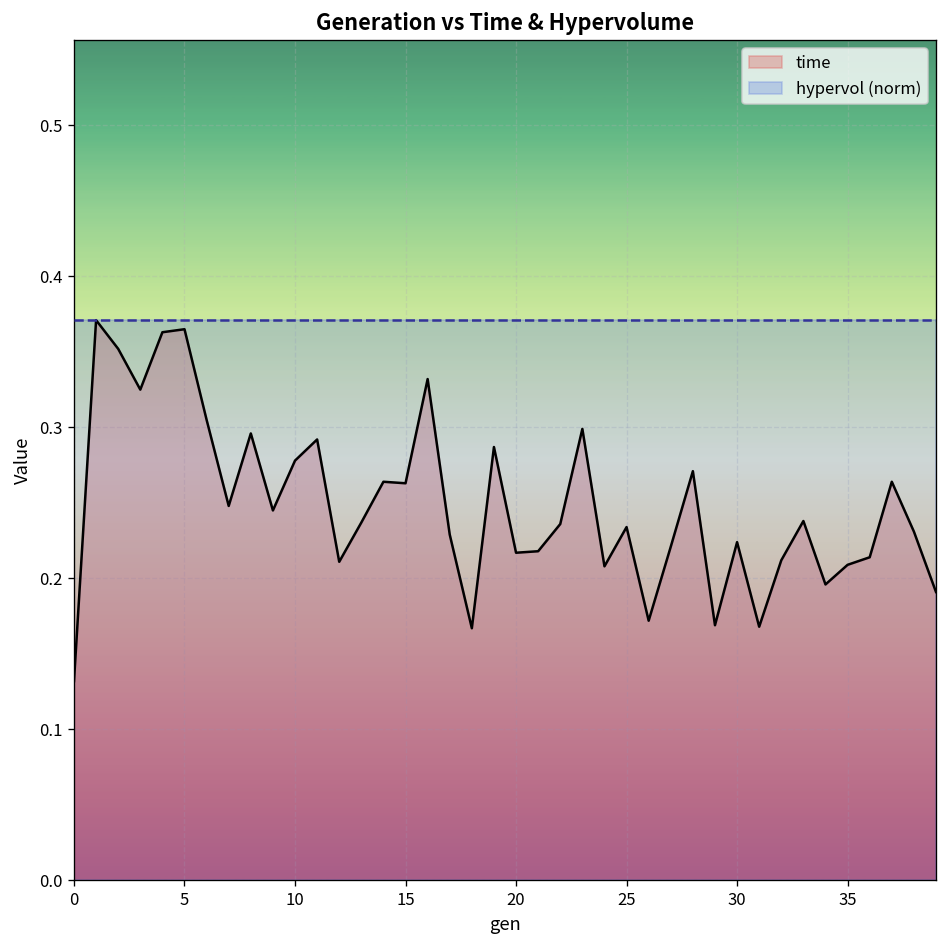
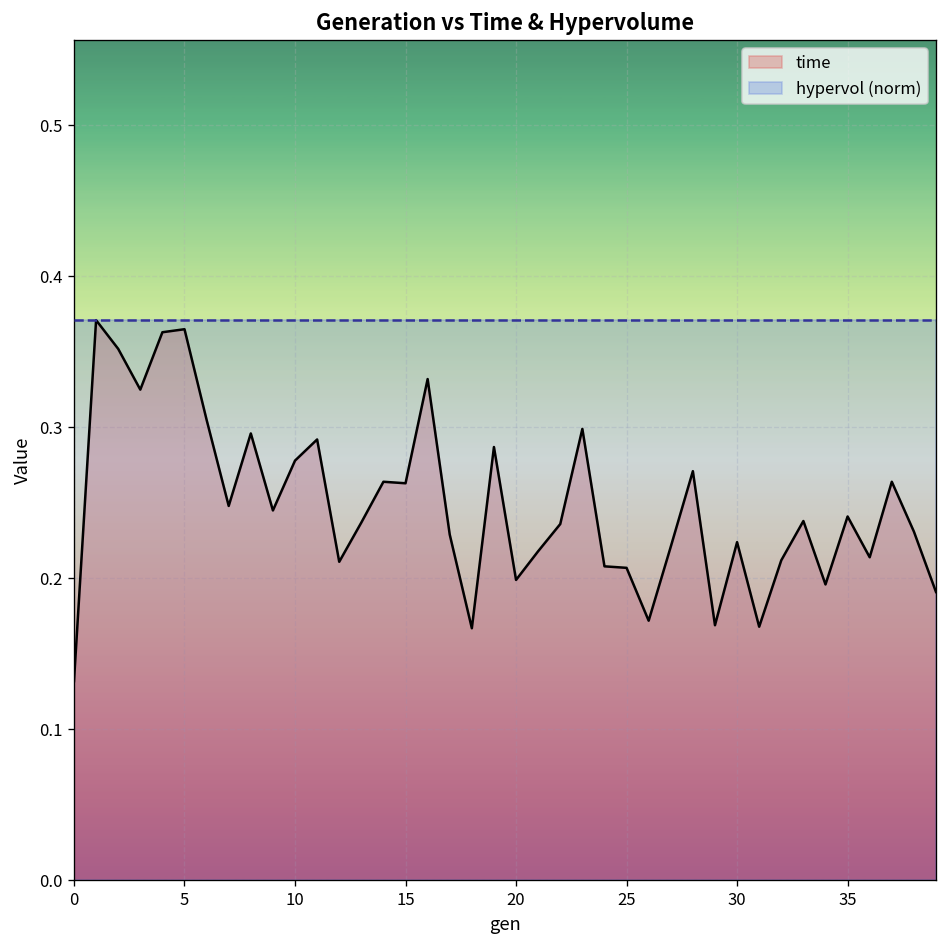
time, 20: 0.217 -> 0.199
time, 25: 0.234 -> 0.207
time, 35: 0.209 -> 0.241
